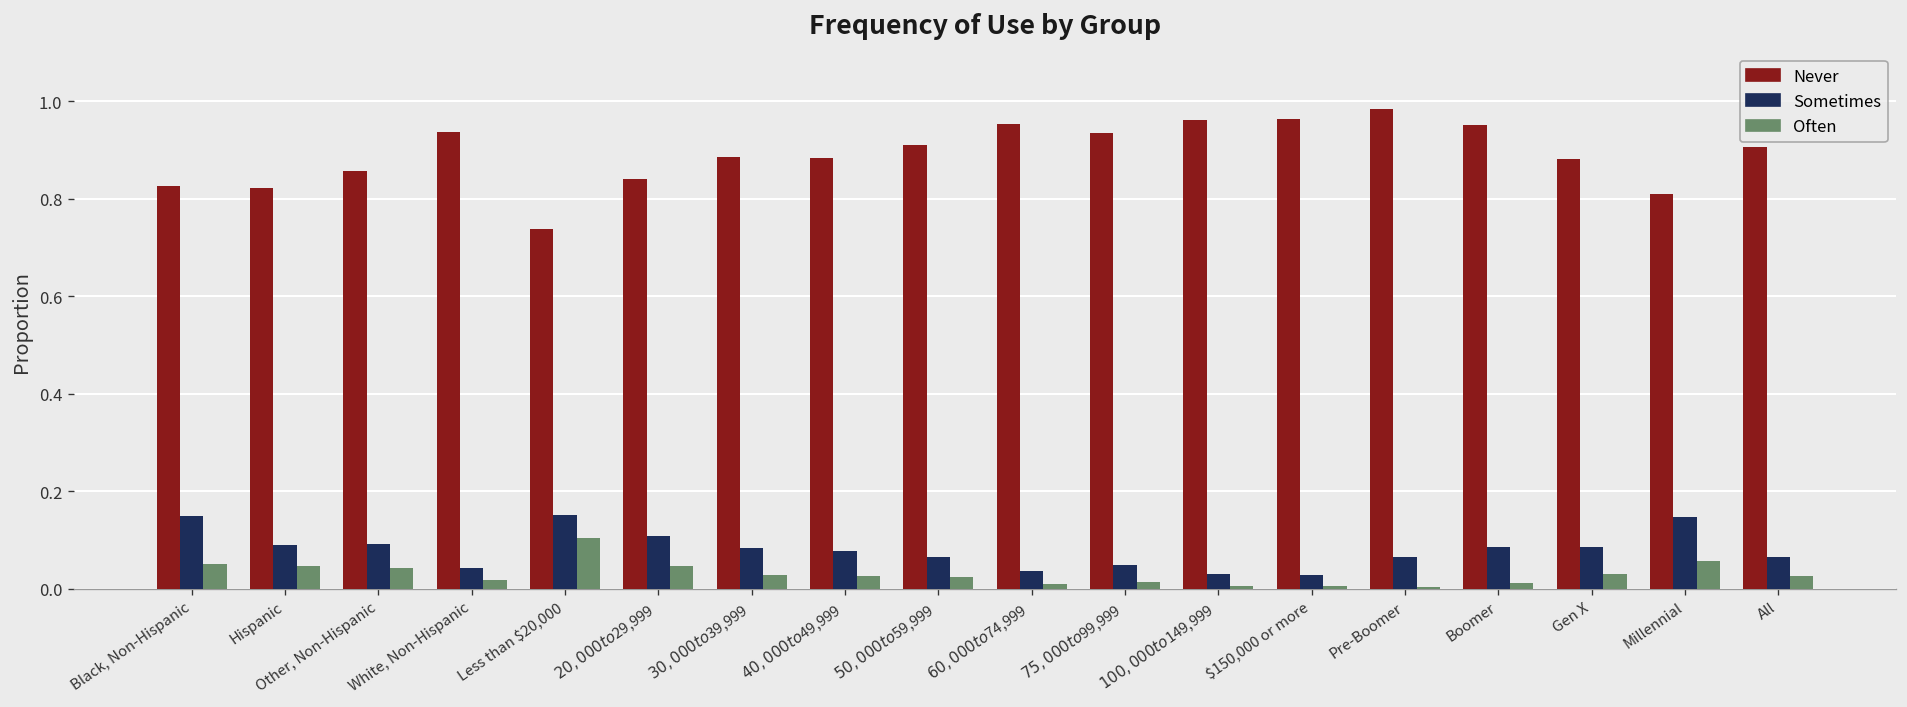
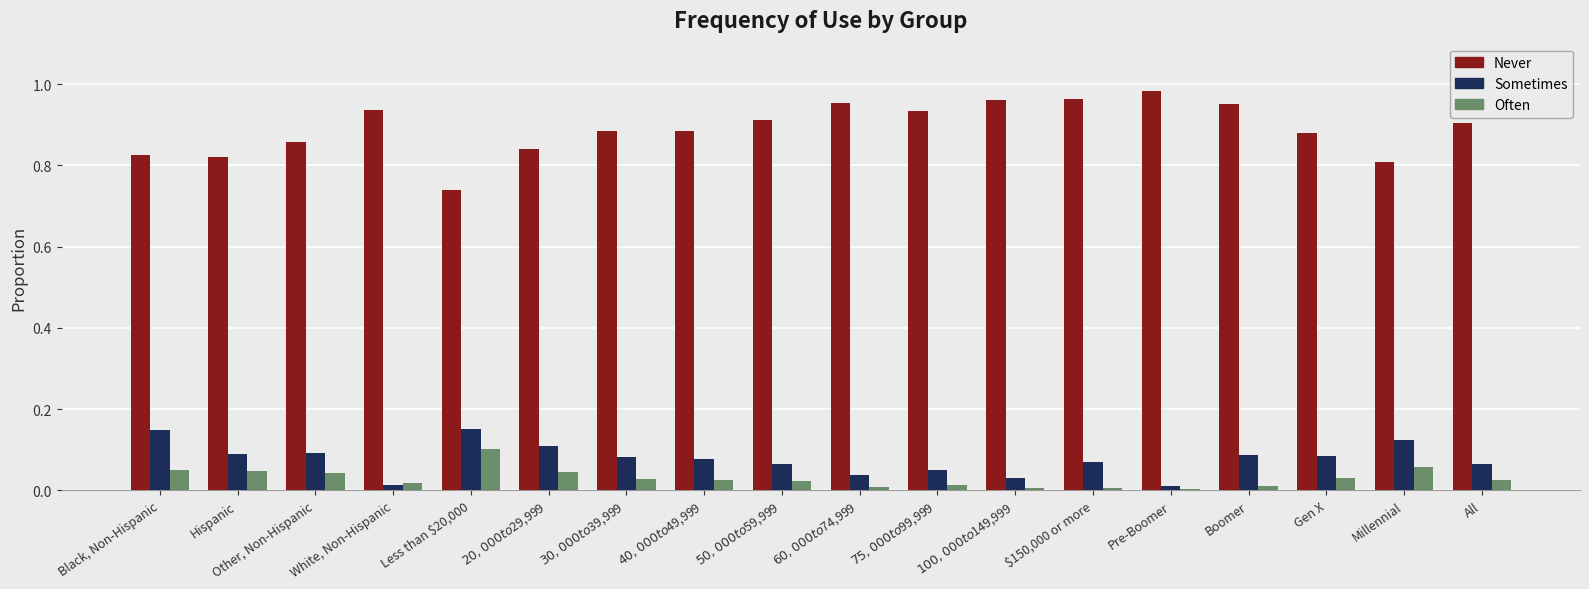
Sometimes, White, Non-Hispanic: 0.04 -> 0.01
Sometimes, $150,000 or more: 0.03 -> 0.07
Sometimes, Pre-Boomer: 0.06 -> 0.01
Sometimes, Millennial: 0.15 -> 0.12
